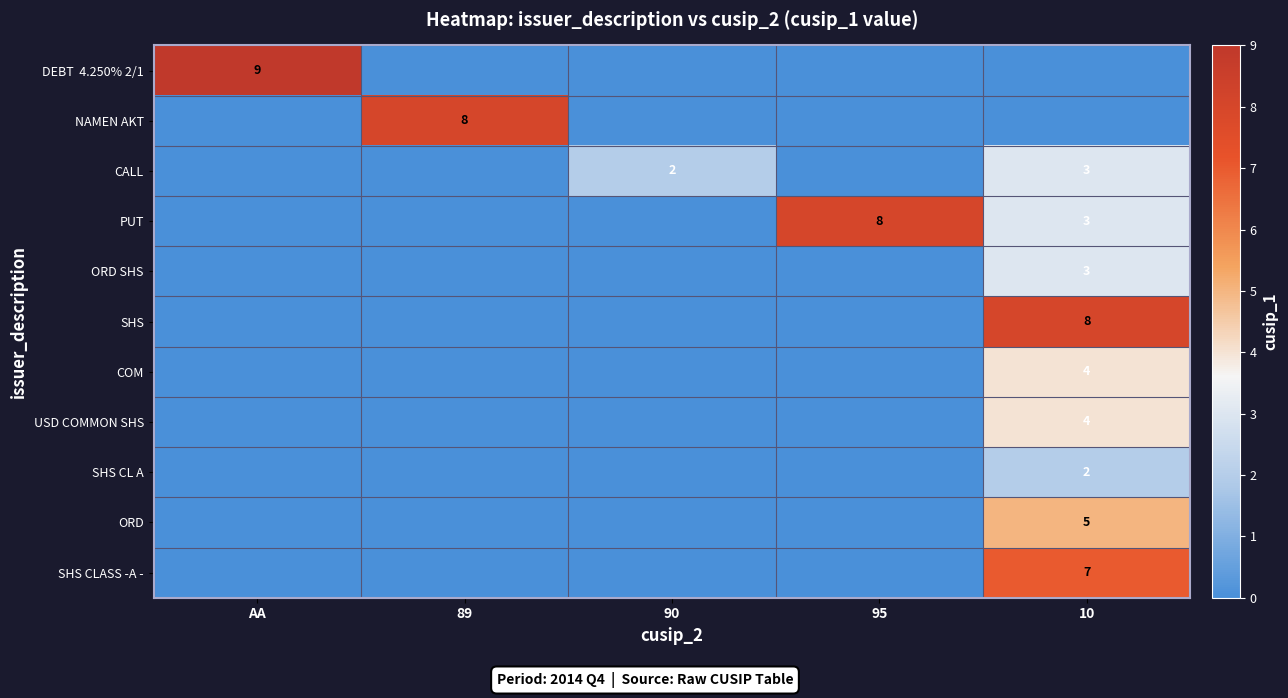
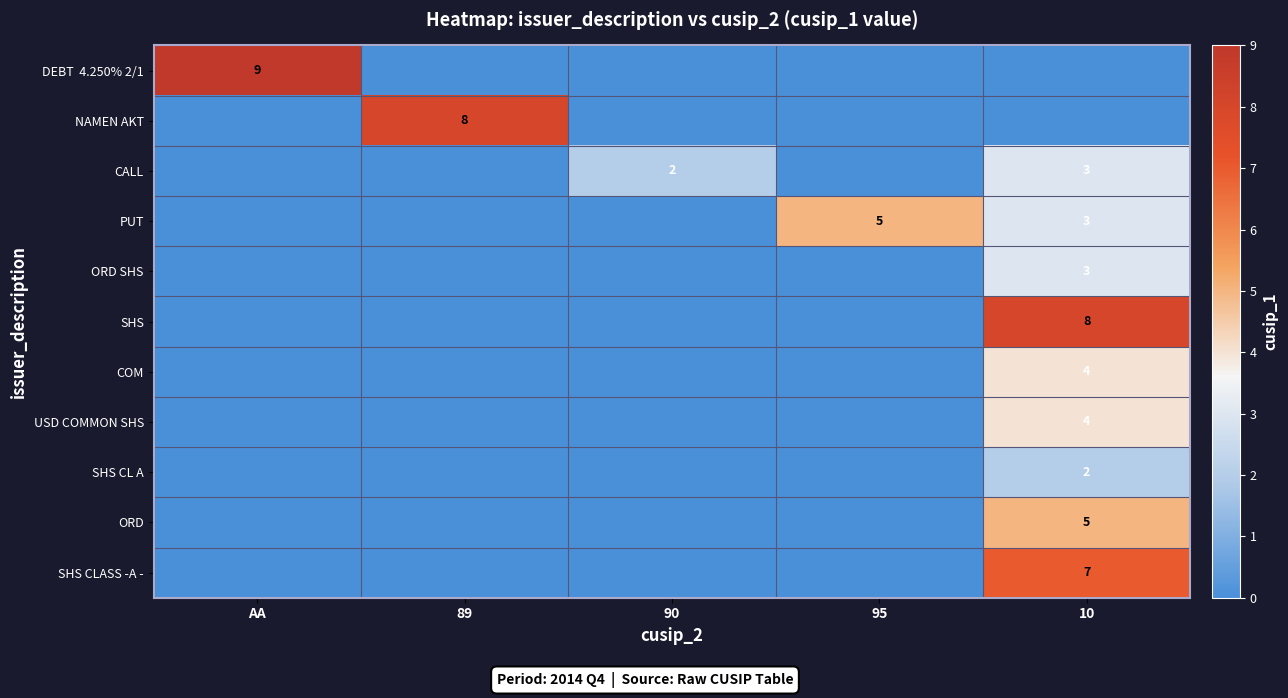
PUT, 95: 8 -> 5
